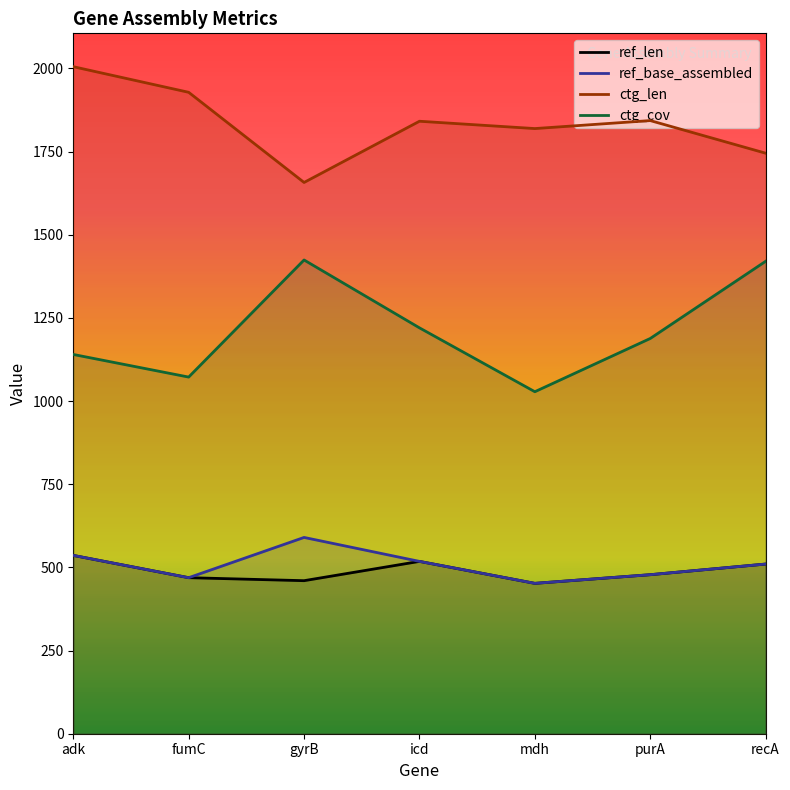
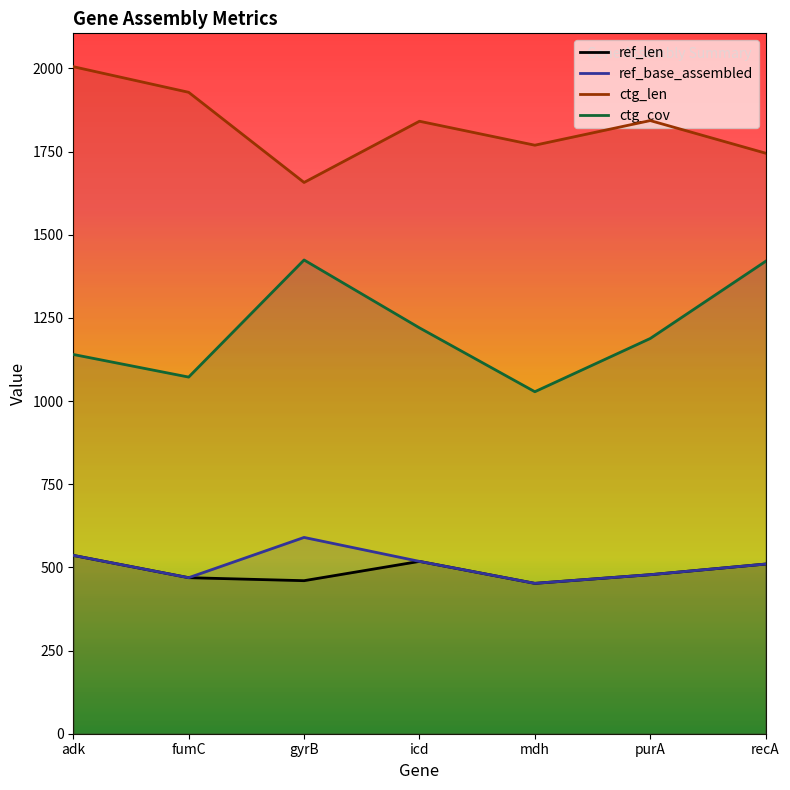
ctg_len, mdh: 1820 -> 1770
